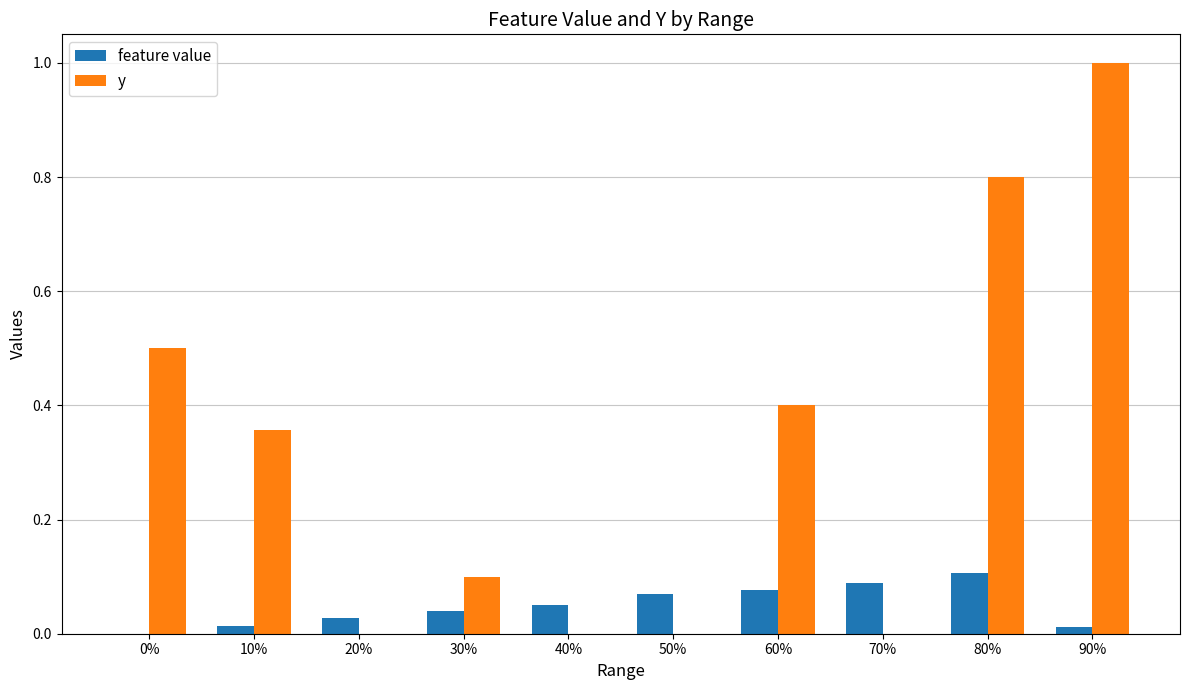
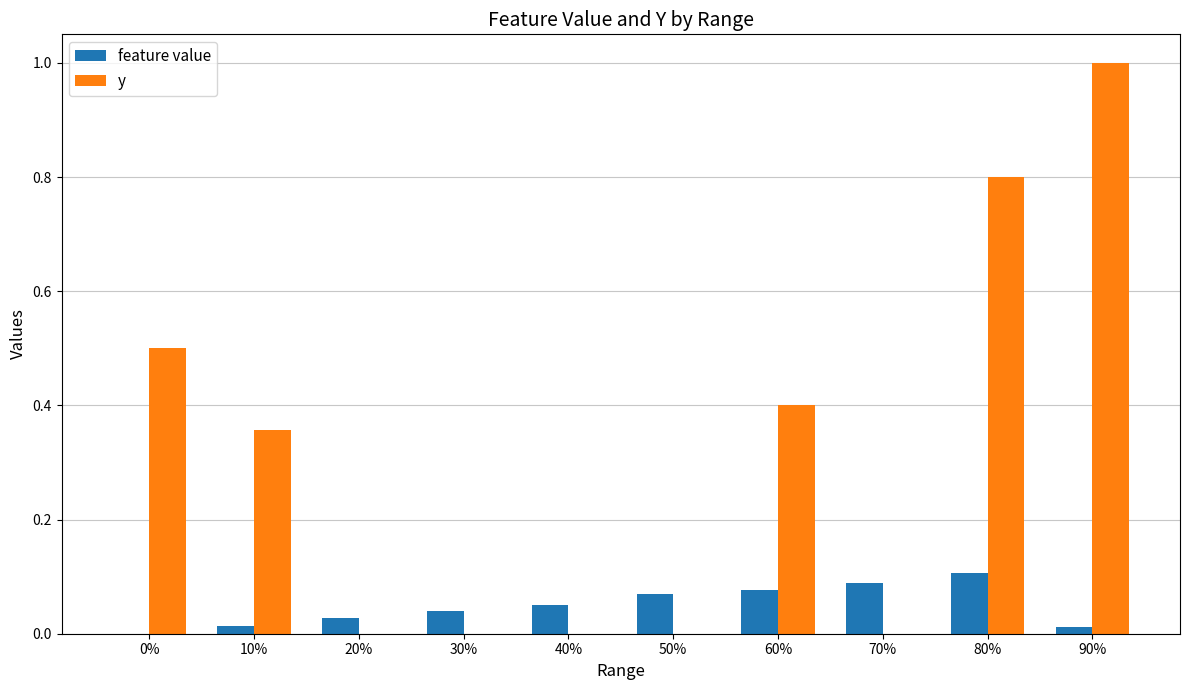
y, 30%: 0.1 -> 0.0
